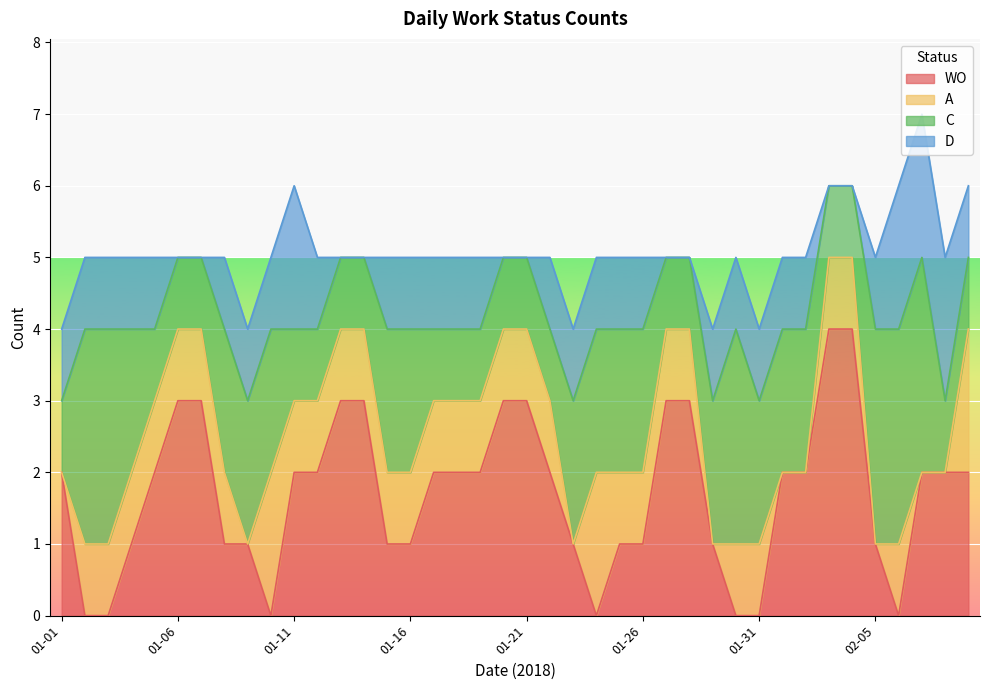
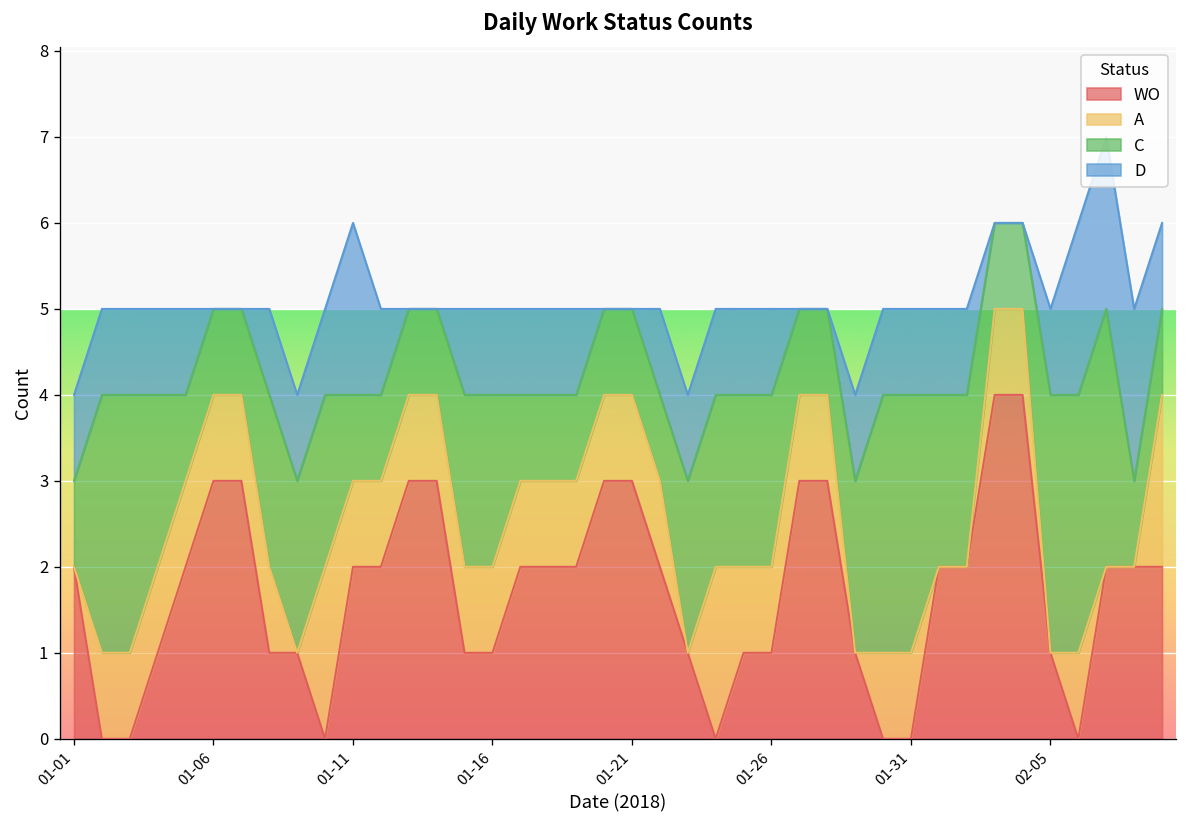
C, 01-31: 2 -> 3
